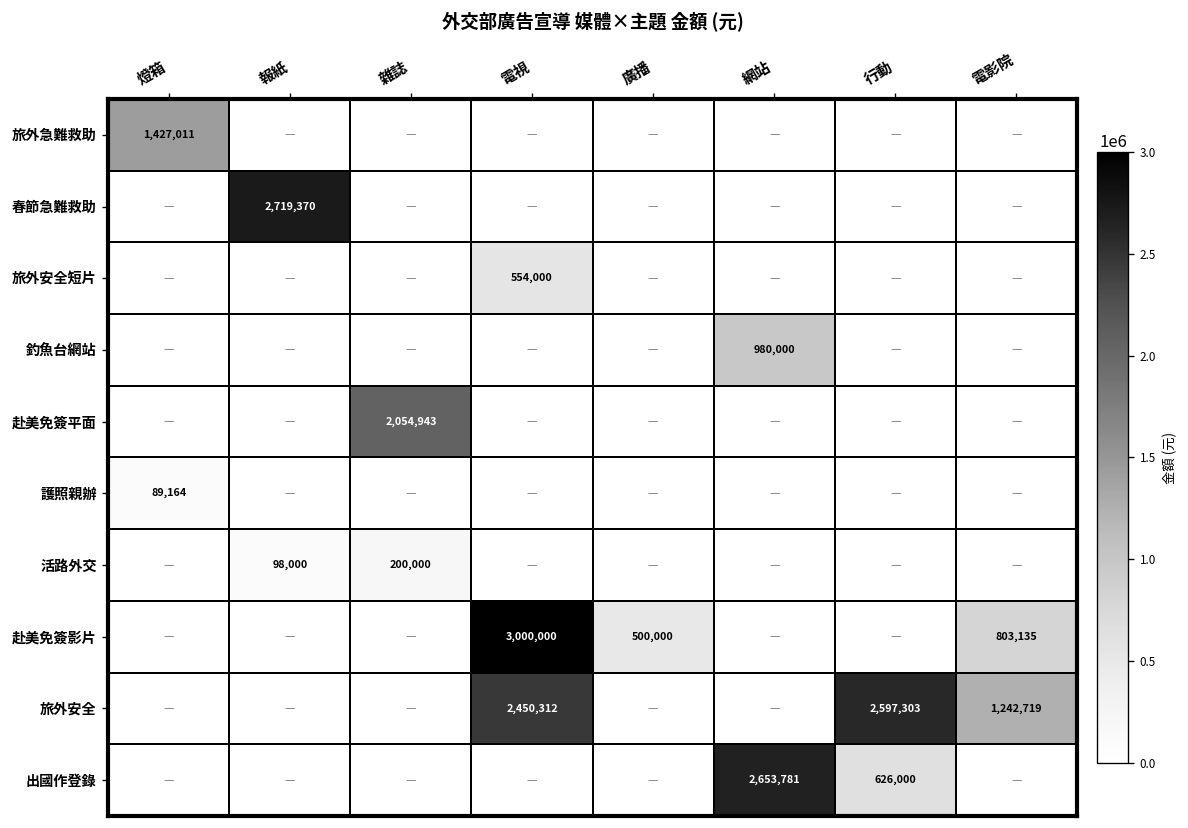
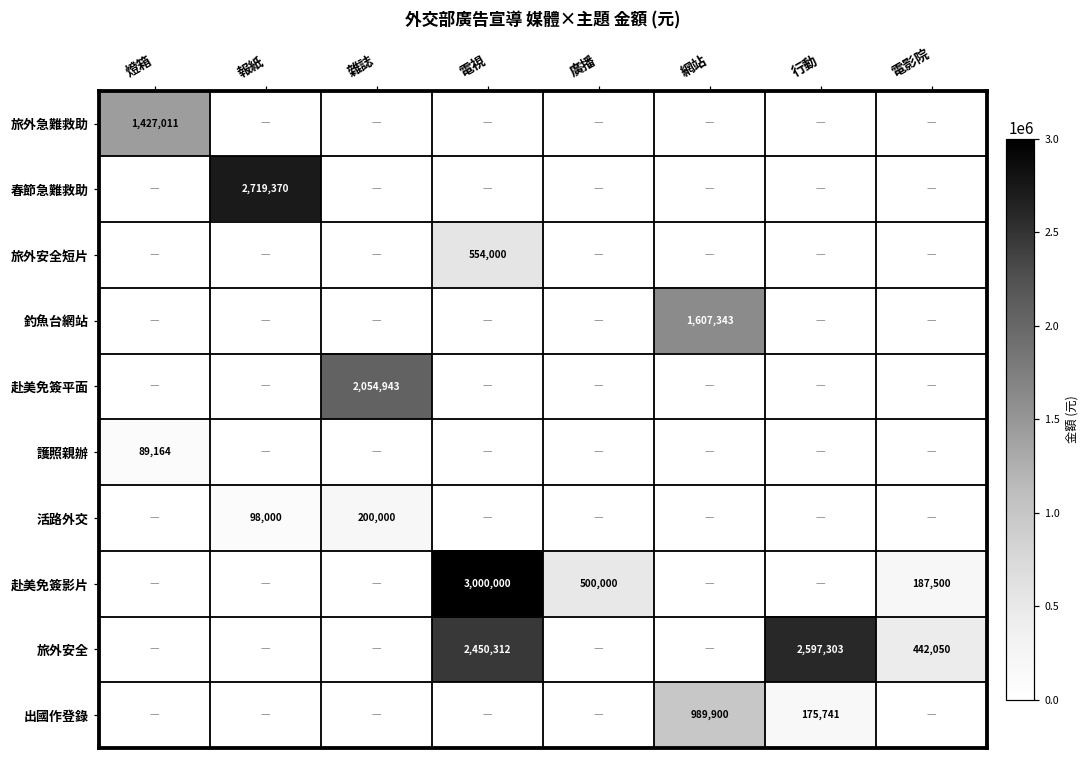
釣魚台網站, 網站: 980,000 -> 1,607,343
赴美免簽影片, 電影院: 803,135 -> 187,500
旅外安全, 電影院: 1,242,719 -> 442,050
出國作登錄, 網站: 2,653,781 -> 989,900
出國作登錄, 行動: 626,000 -> 175,741
